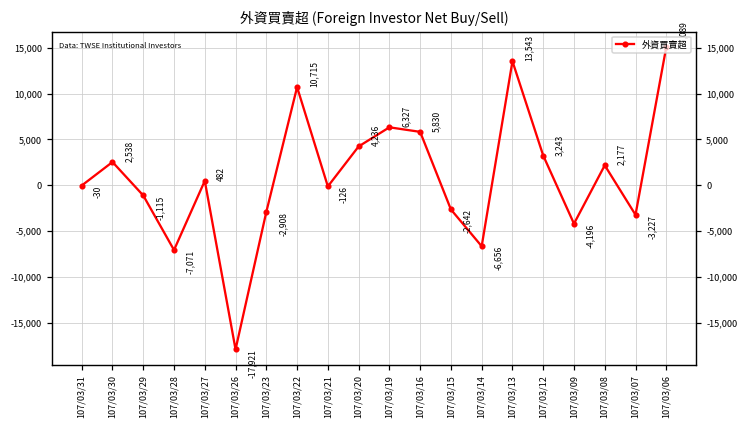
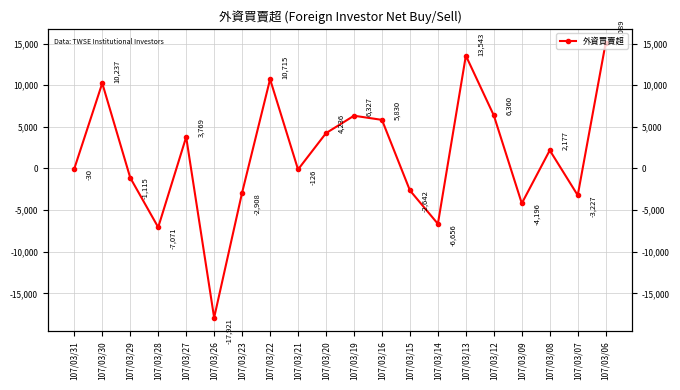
107/03/30: 2,538 -> 10,237
107/03/27: 482 -> 3,769
107/03/12: 3,243 -> 6,360
